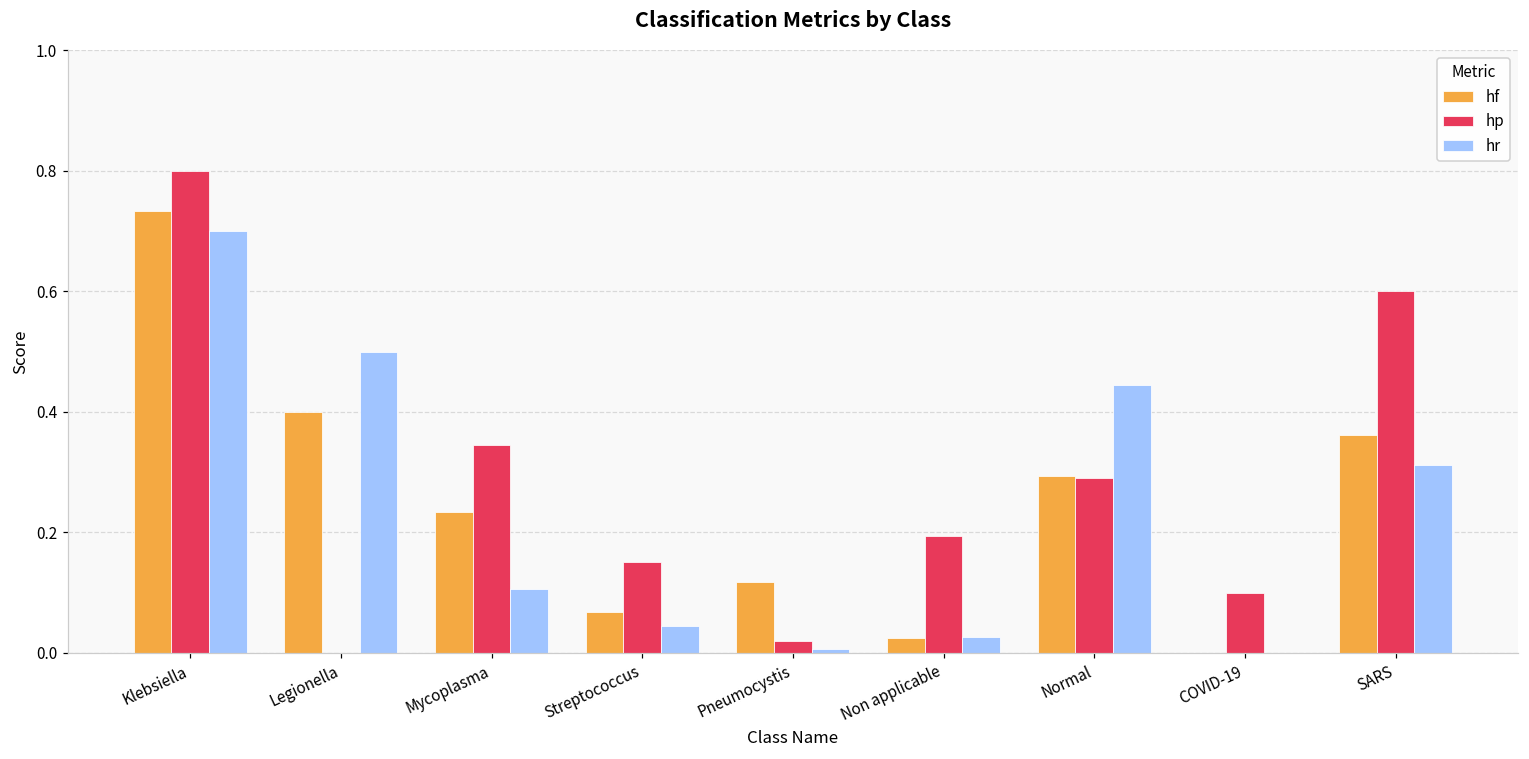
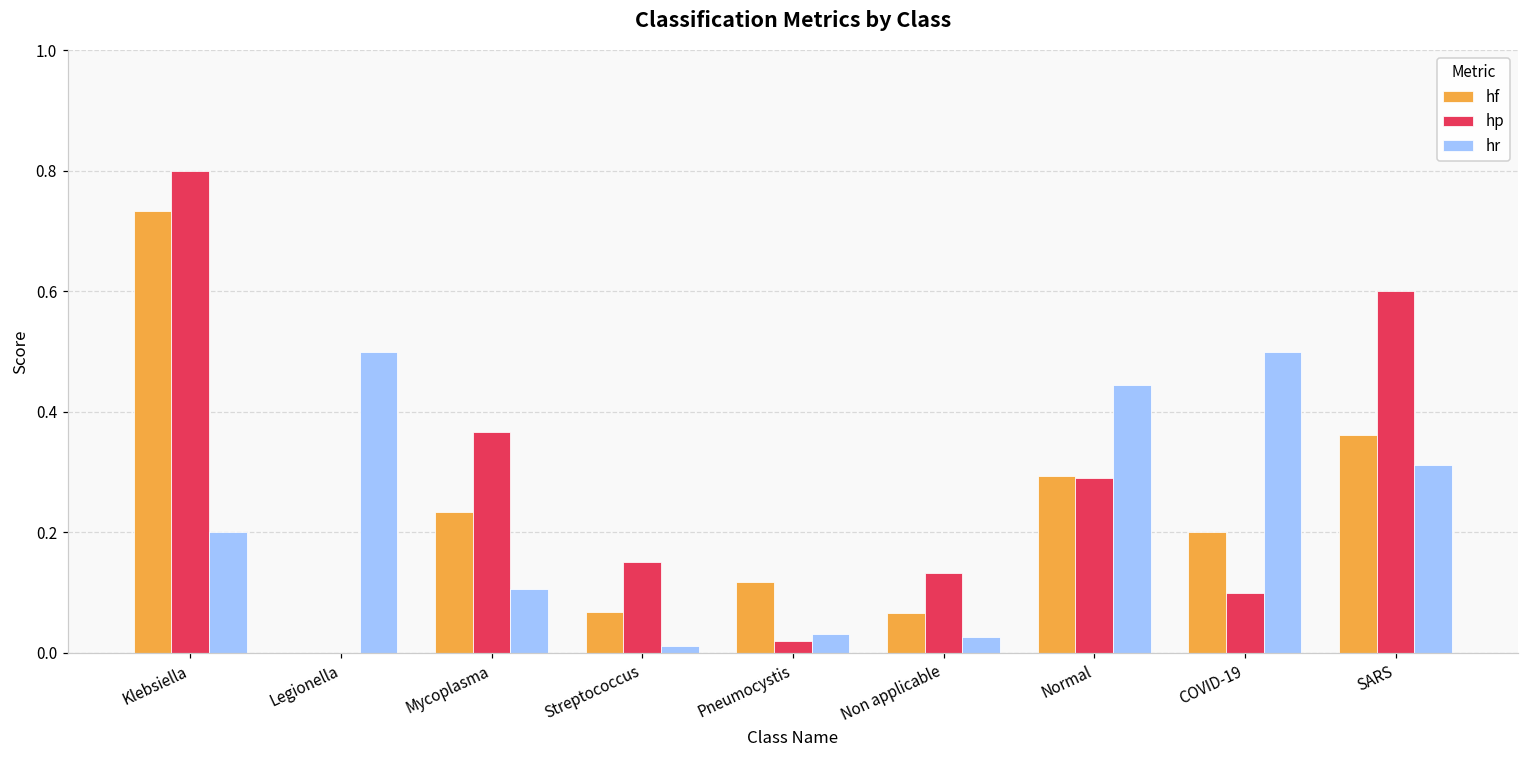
hr, Klebsiella: 0.7 -> 0.2
hf, Legionella: 0.4 -> 0.0
hp, Mycoplasma: 0.35 -> 0.37
hr, Streptococcus: 0.05 -> 0.01
hr, Pneumocystis: 0.01 -> 0.03
hf, Non applicable: 0.02 -> 0.07
hp, Non applicable: 0.19 -> 0.13
hf, COVID-19: 0.0 -> 0.2
hr, COVID-19: 0.0 -> 0.5
